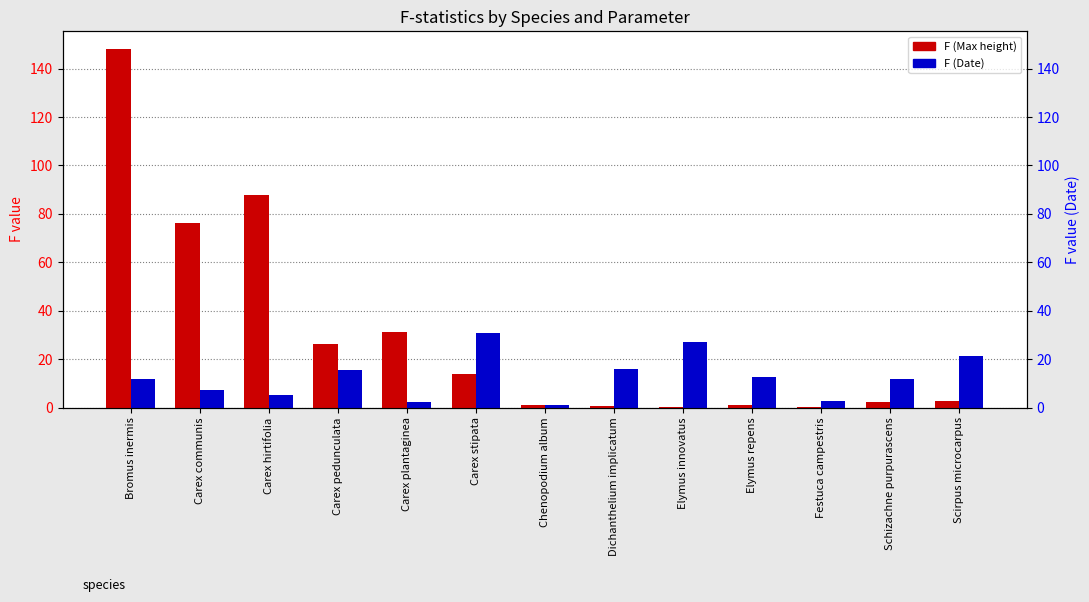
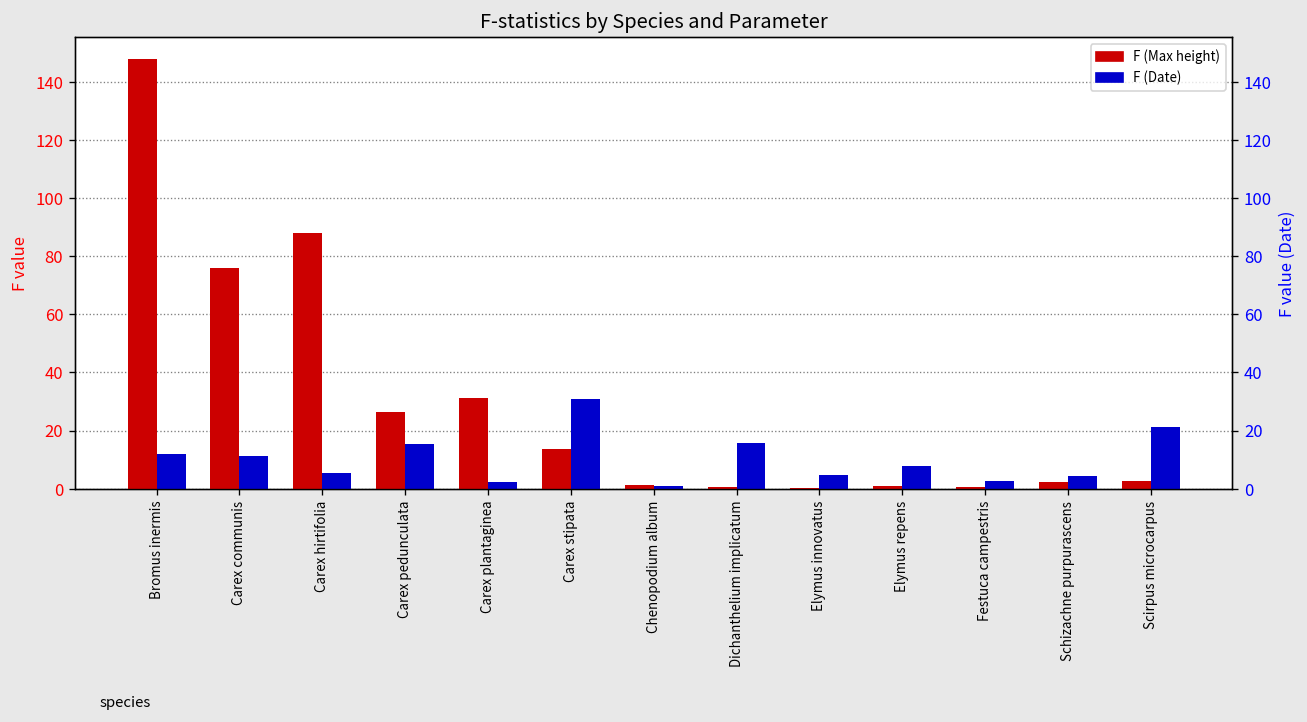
F (Date), Carex communis: 7 -> 11
F (Date), Elymus innovatus: 27 -> 5
F (Date), Elymus repens: 13 -> 8
F (Date), Schizachne purpurascens: 12 -> 4
